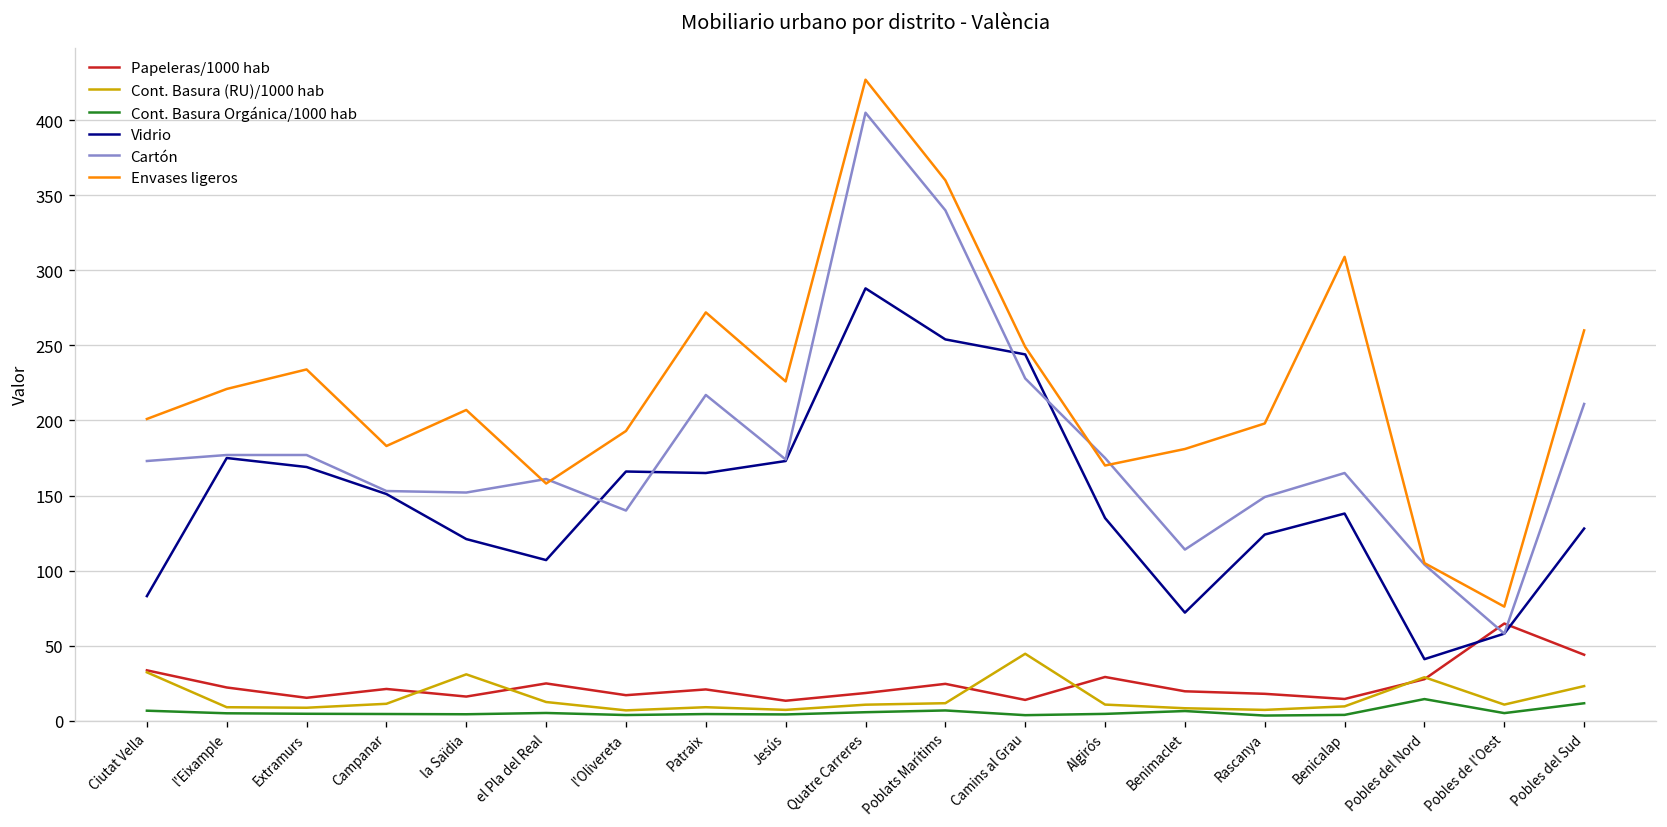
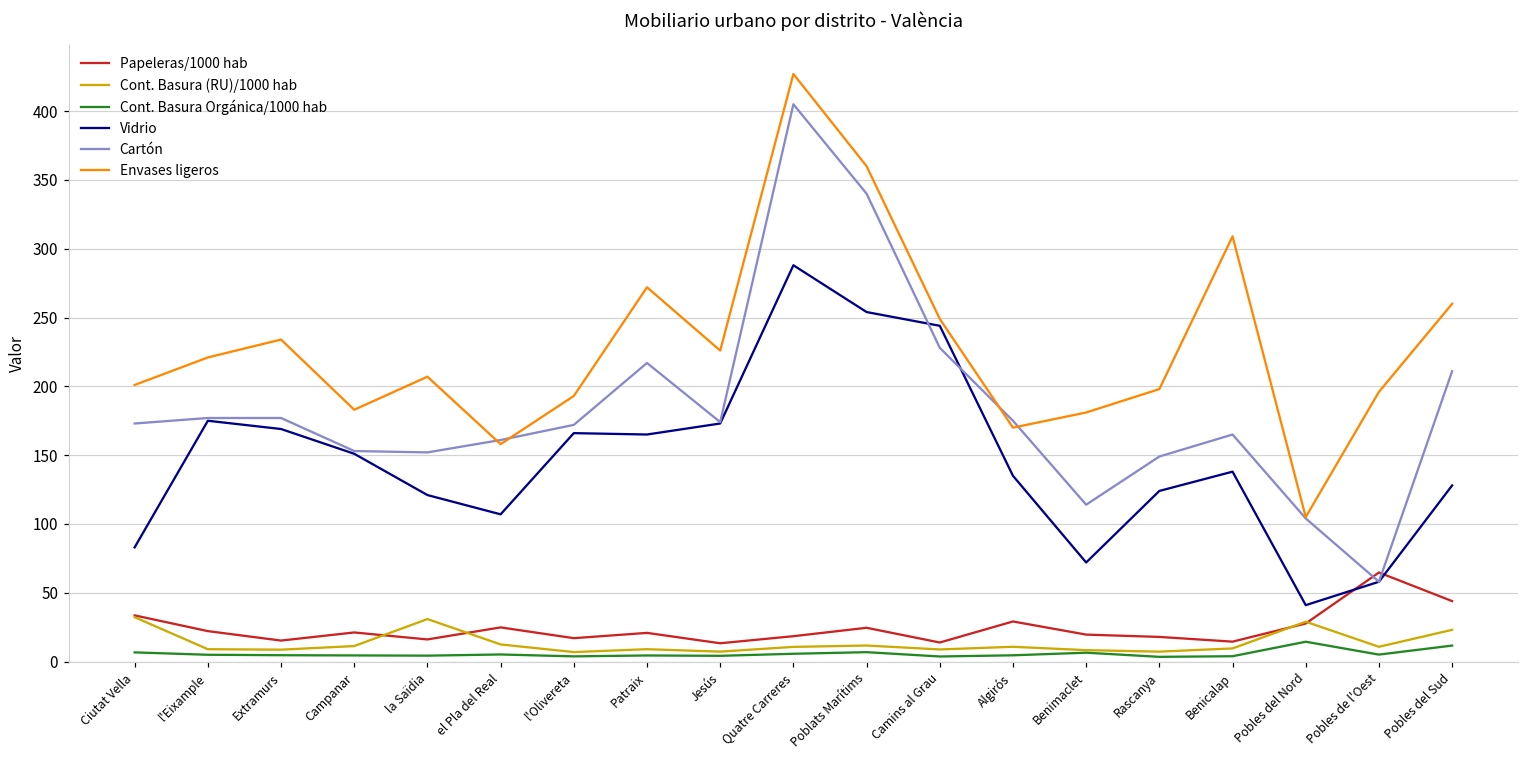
Cartón, l'Olivereta: 140 -> 172
Cont. Basura (RU)/1000 hab, Camins al Grau: 45 -> 9
Envases ligeros, Pobles de l'Oest: 76 -> 196
